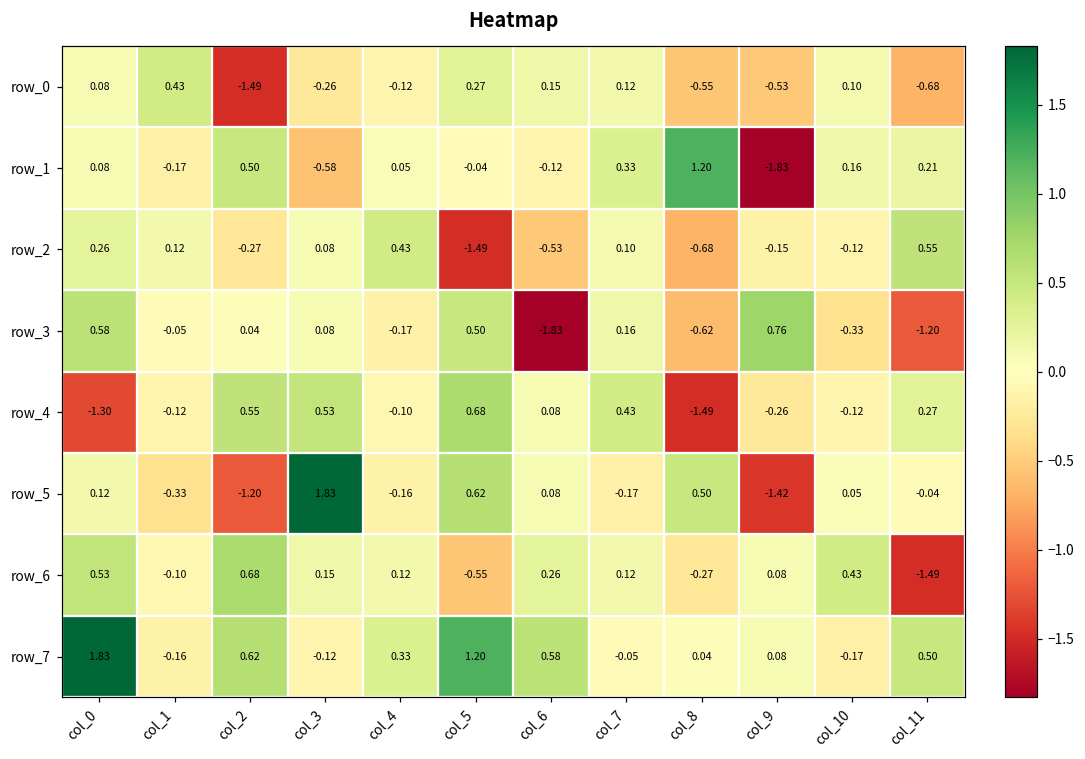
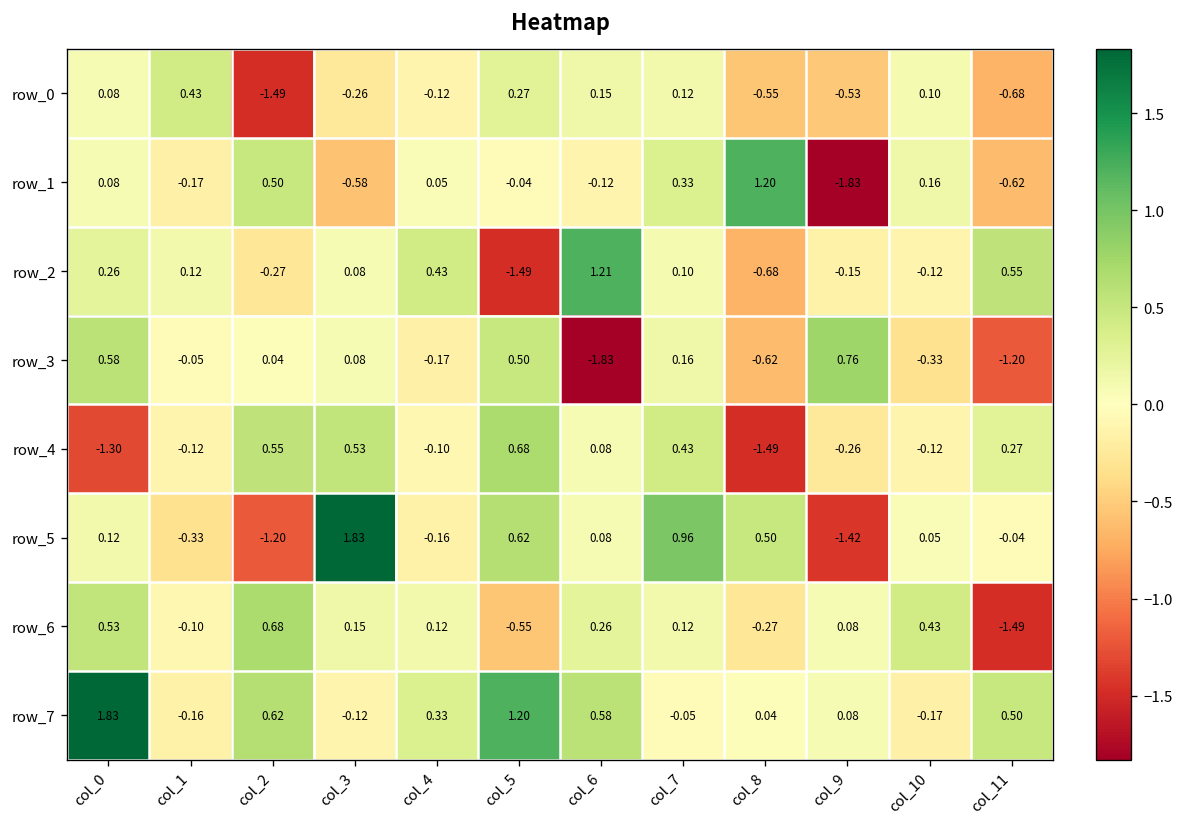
row_1, col_11: 0.21 -> -0.62
row_2, col_6: -0.53 -> 1.21
row_5, col_7: -0.17 -> 0.96
